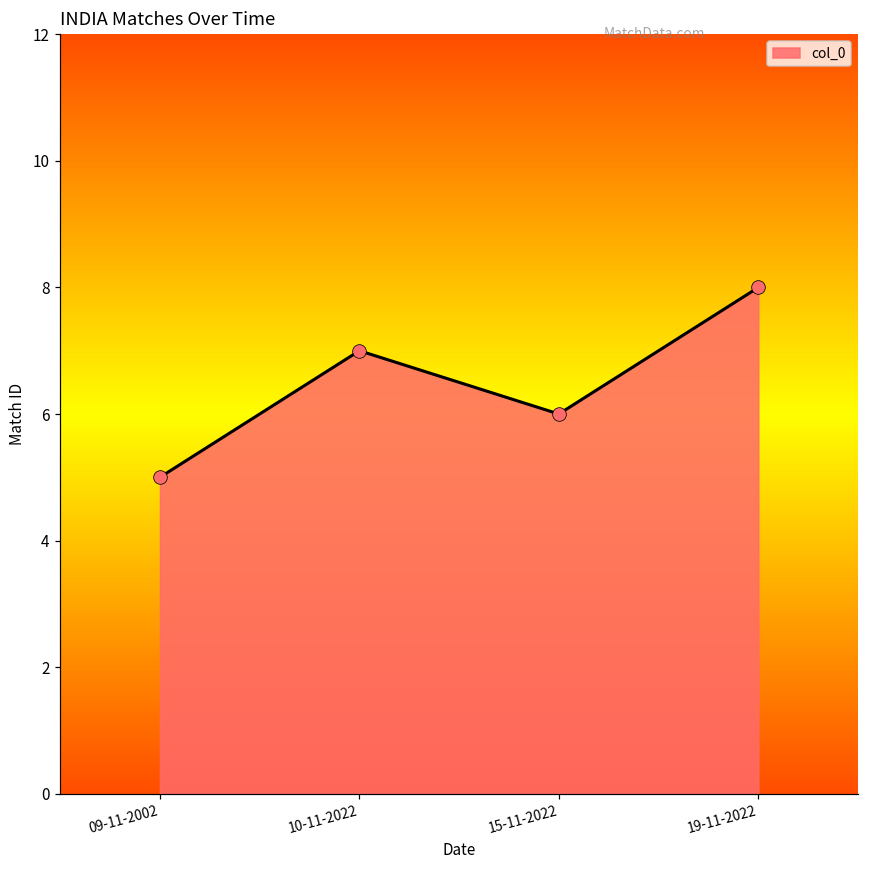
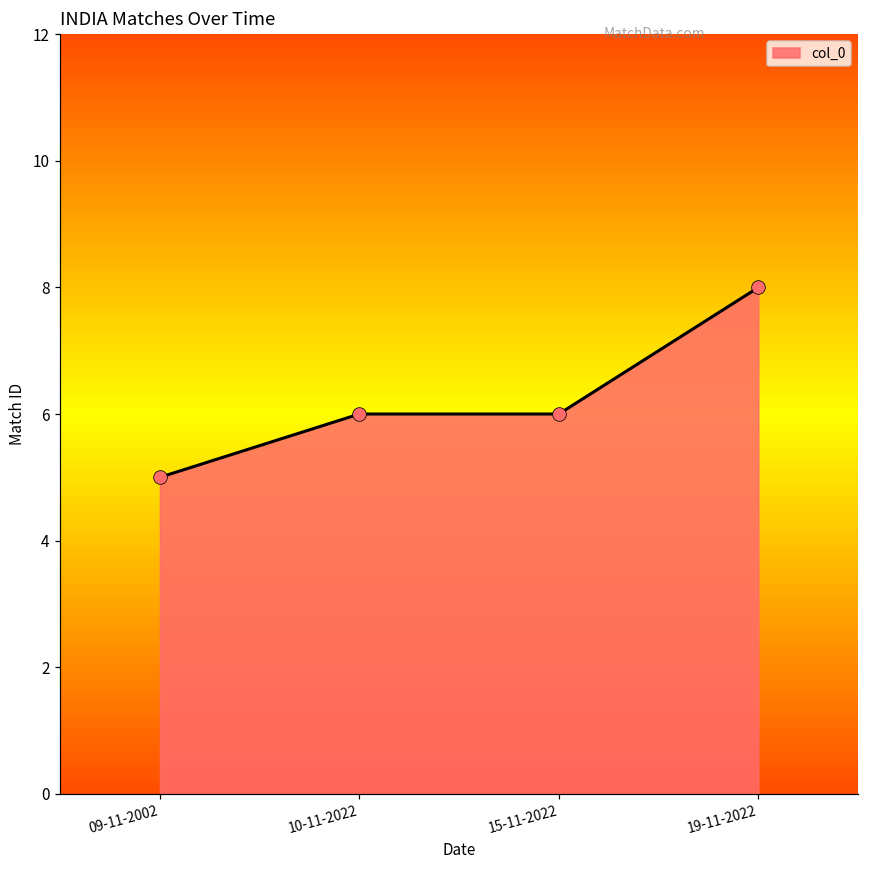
10-11-2022: 7 -> 6
